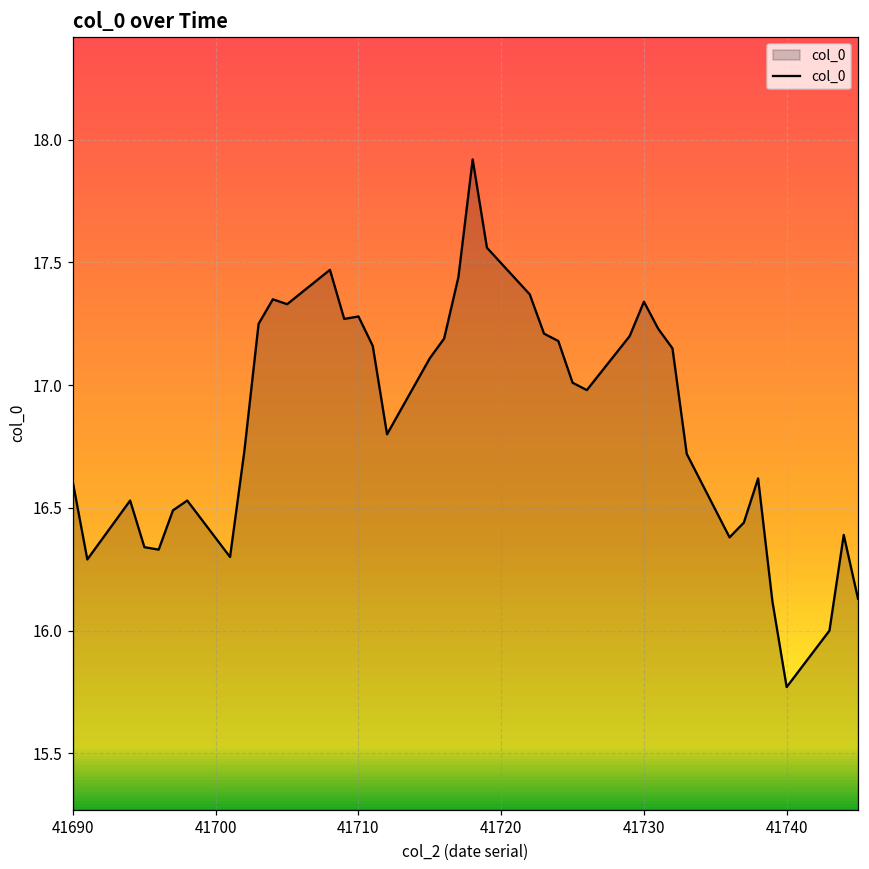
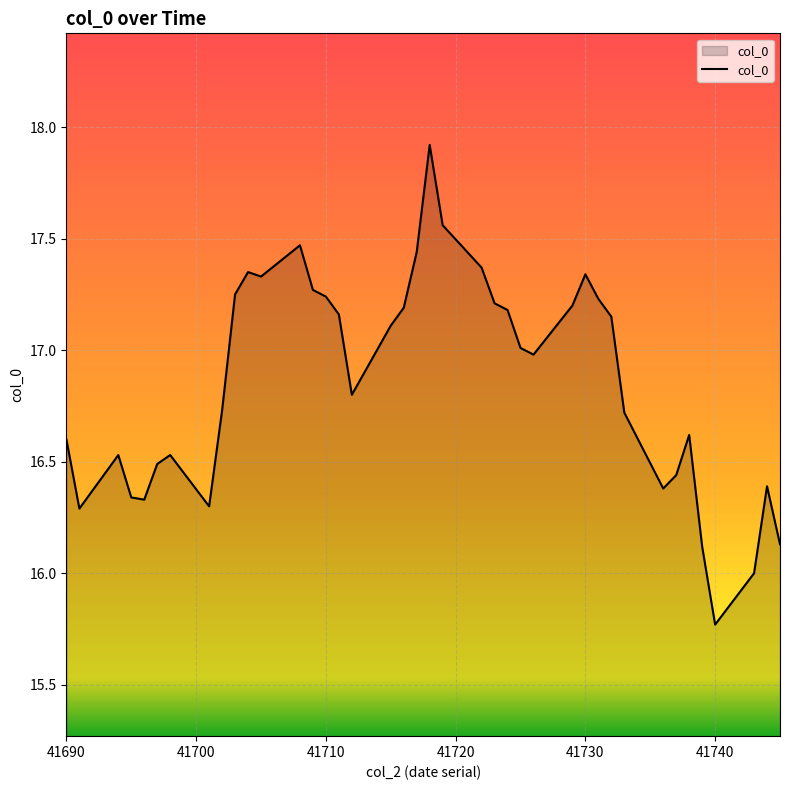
41710: 17.28 -> 17.24
